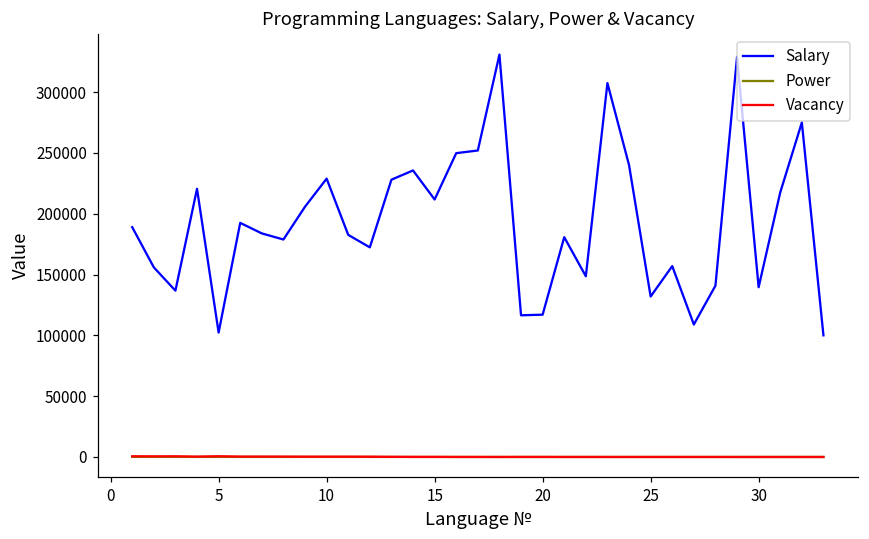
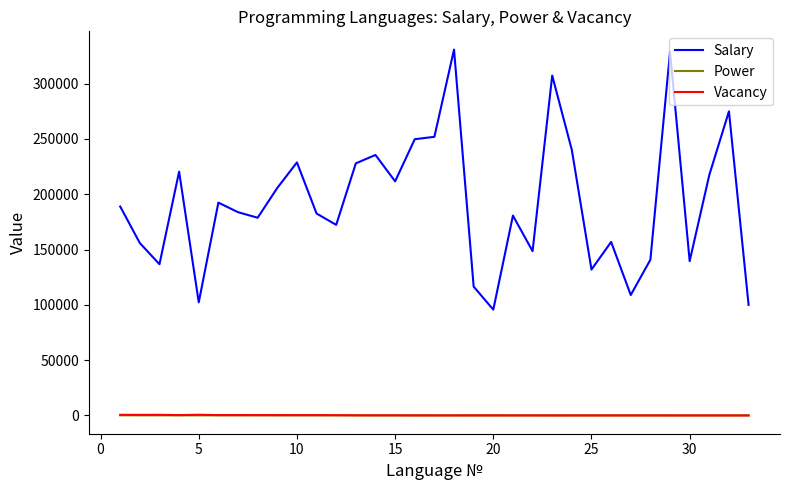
Salary, 20: 117000 -> 96000
